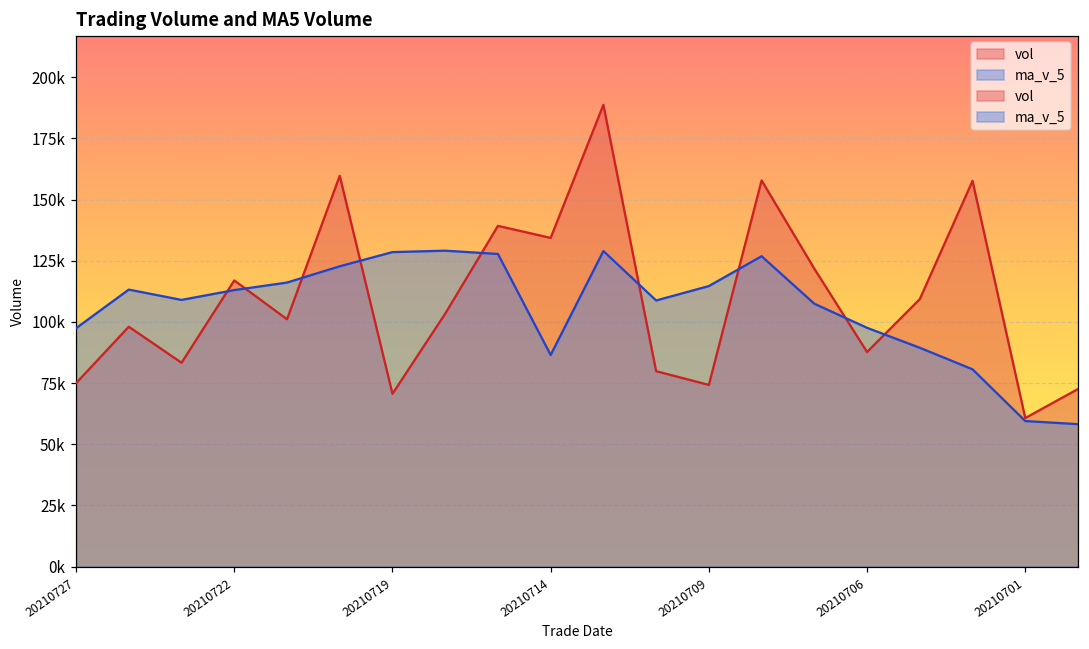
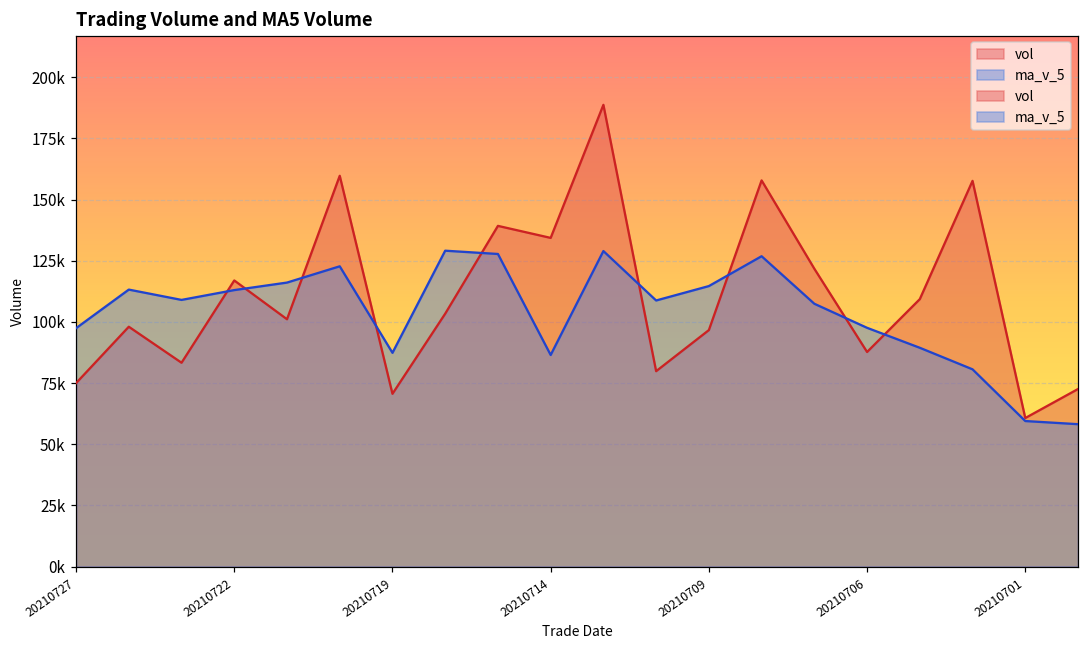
ma_v_5, 20210719: 129000 -> 87000
vol, 20210709: 74000 -> 97000
